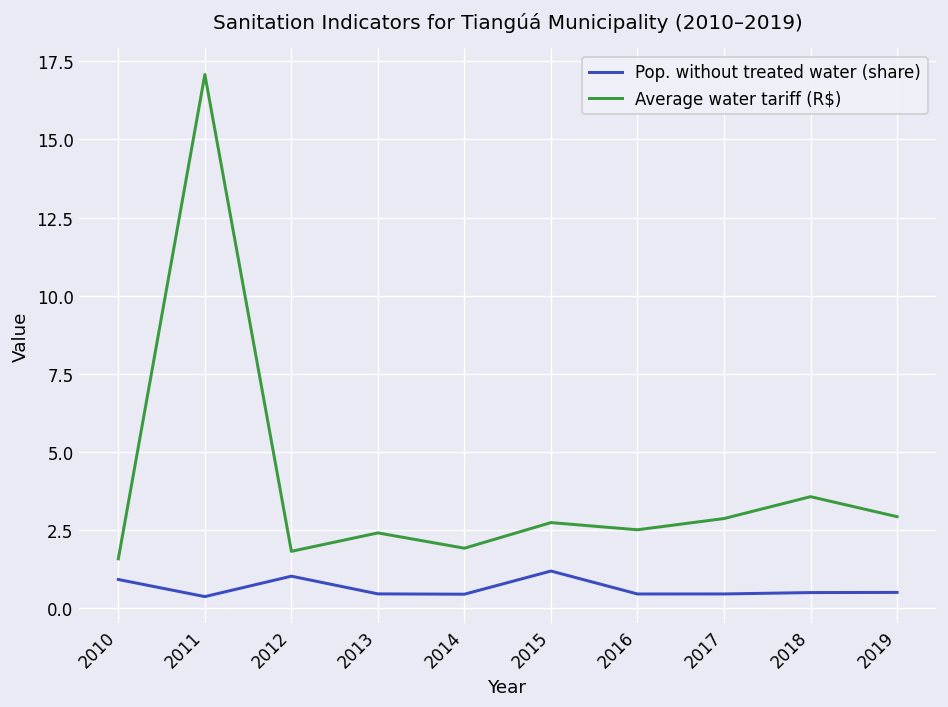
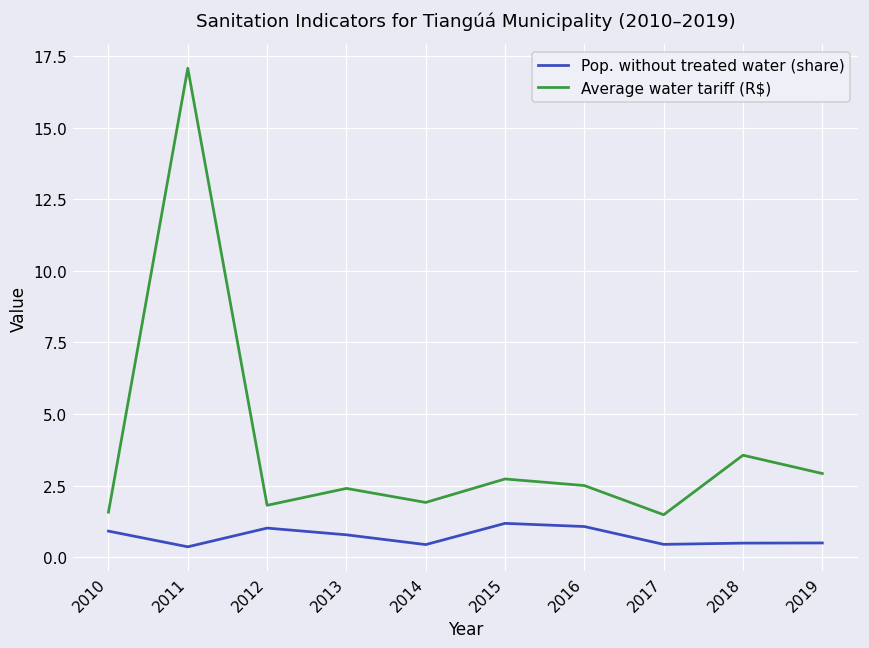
Pop. without treated water (share), 2013: 0.4 -> 0.8
Pop. without treated water (share), 2016: 0.4 -> 1.1
Average water tariff (R$), 2017: 2.9 -> 1.5
